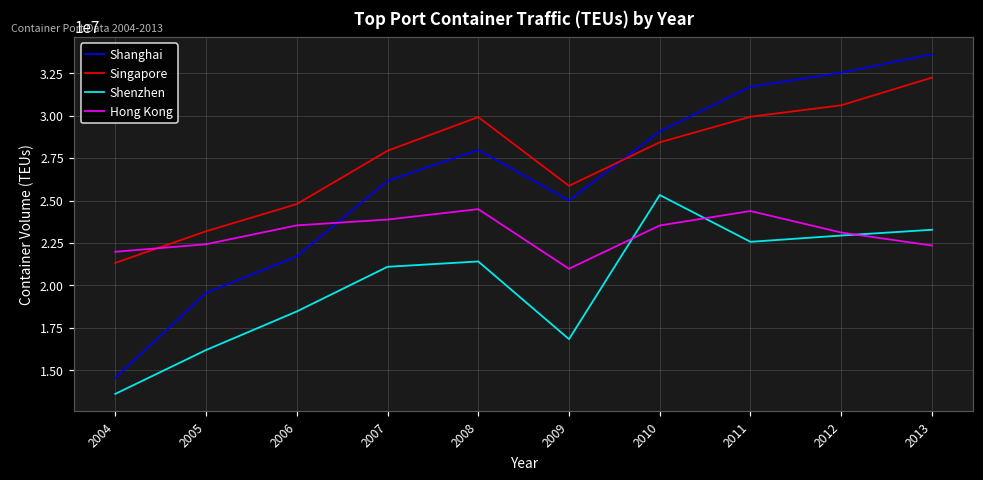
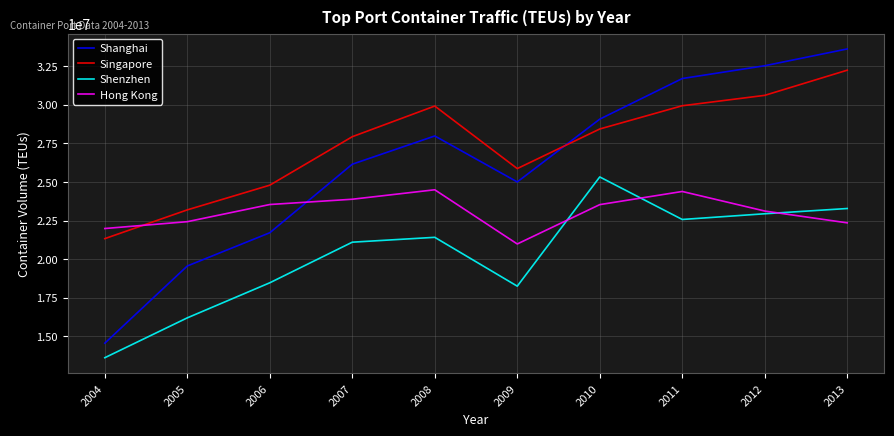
Shenzhen, 2009: 16800000 -> 18300000
